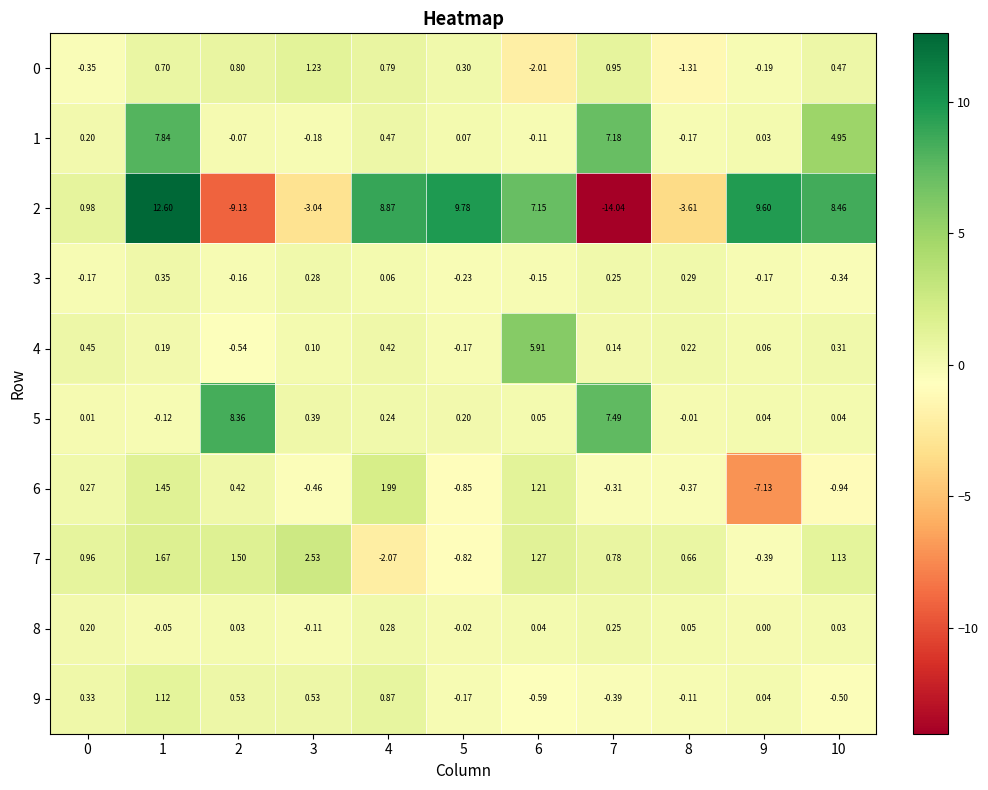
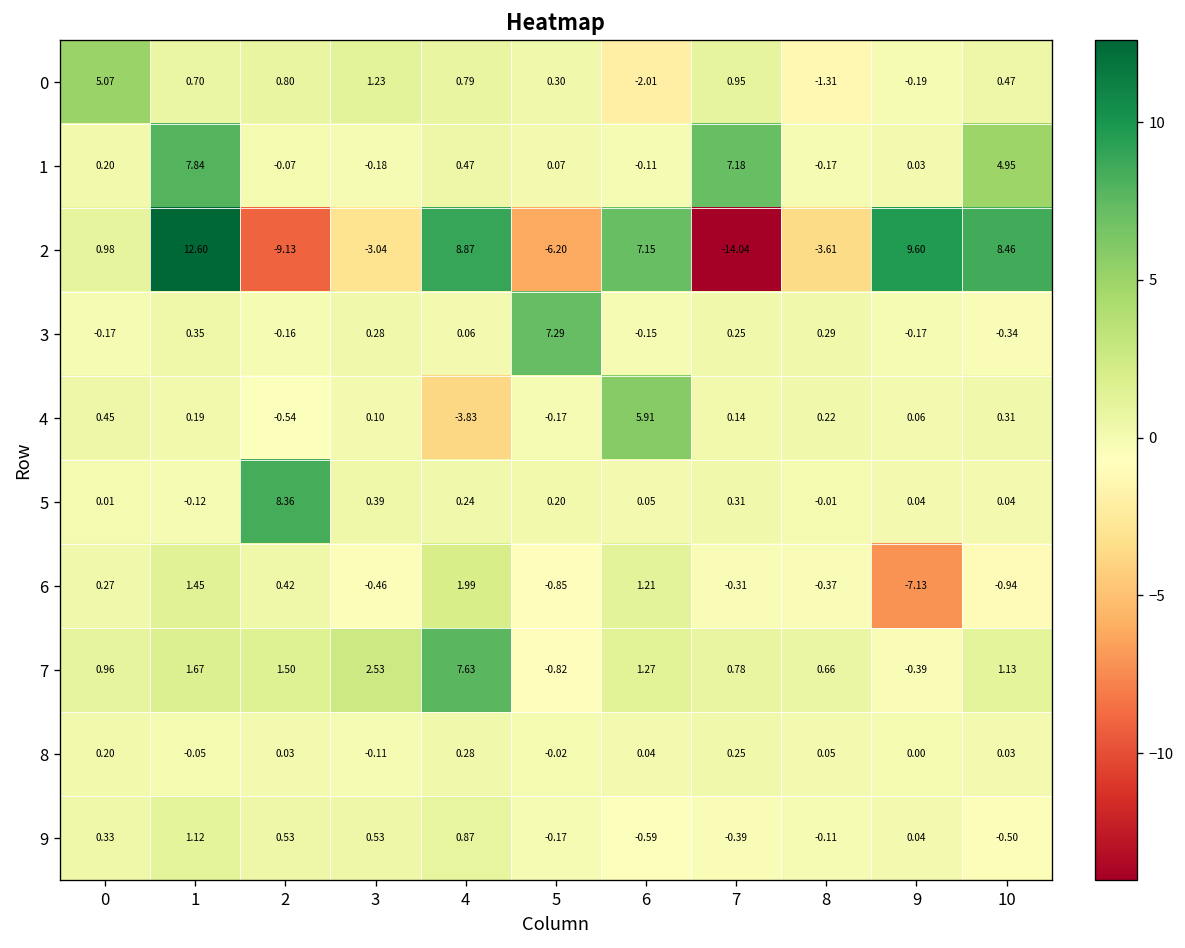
0, 0: -0.35 -> 5.07
2, 5: 9.78 -> -6.20
3, 5: -0.23 -> 7.29
4, 4: 0.42 -> -3.83
5, 7: 7.49 -> 0.31
7, 4: -2.07 -> 7.63
